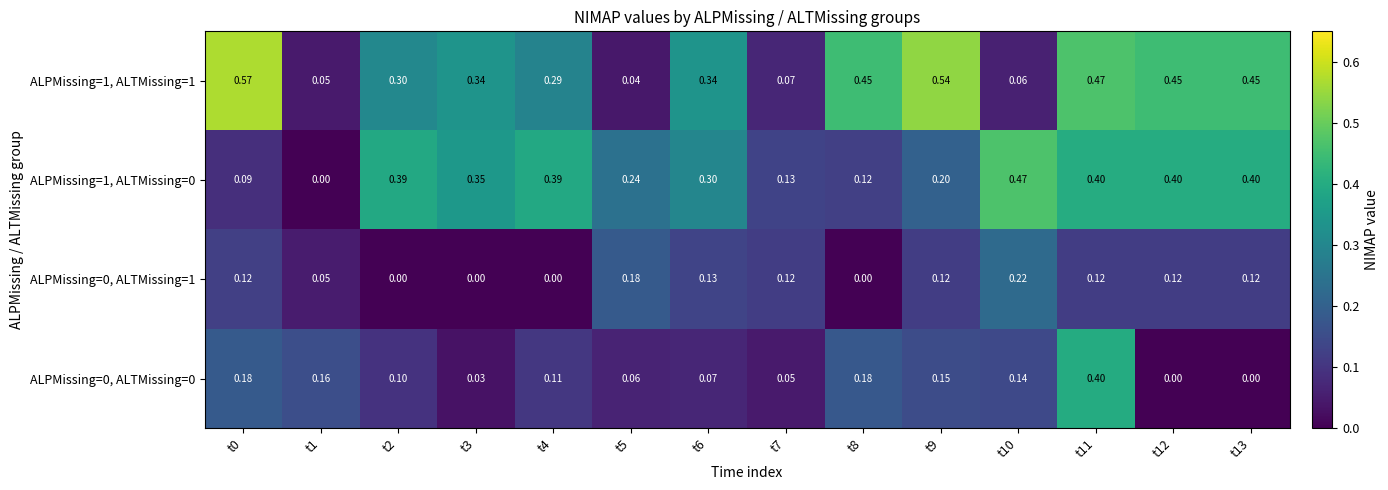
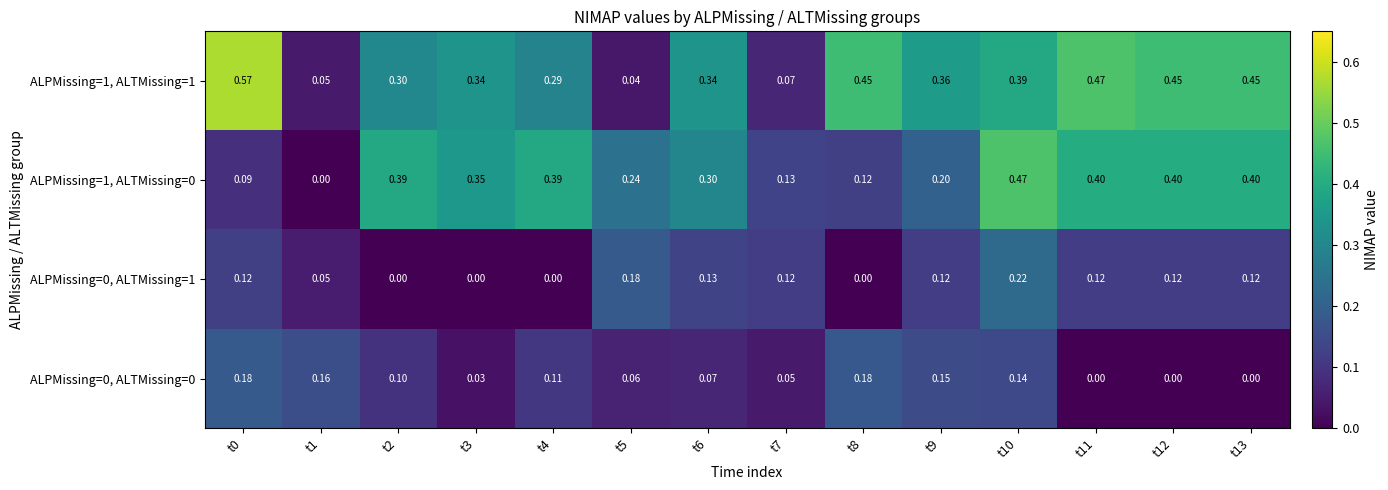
ALPMissing=1, ALTMissing=1, t9: 0.54 -> 0.36
ALPMissing=1, ALTMissing=1, t10: 0.06 -> 0.39
ALPMissing=0, ALTMissing=0, t11: 0.40 -> 0.00
